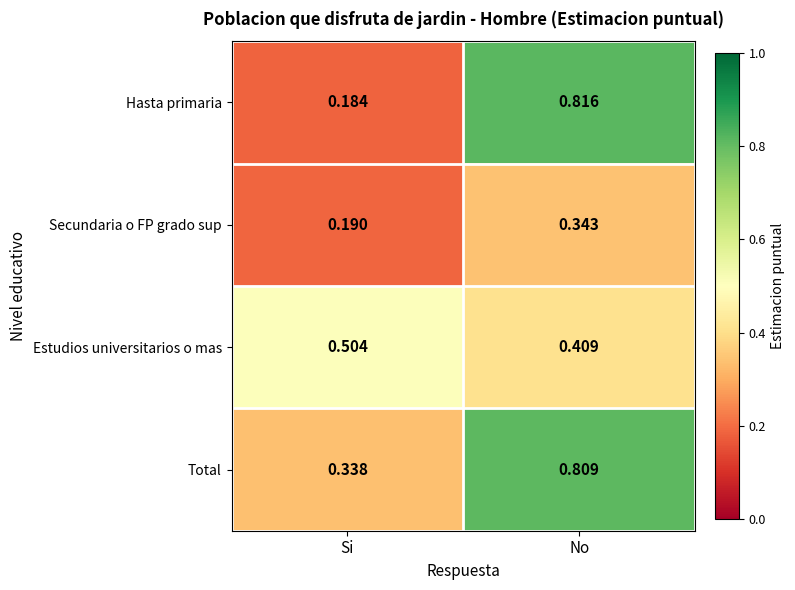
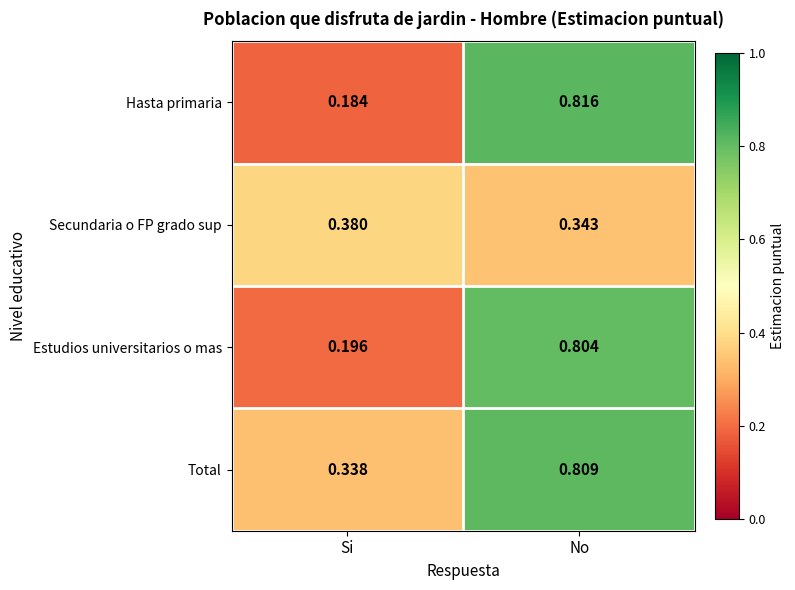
Secundaria o FP grado sup, Si: 0.190 -> 0.380
Estudios universitarios o mas, Si: 0.504 -> 0.196
Estudios universitarios o mas, No: 0.409 -> 0.804
